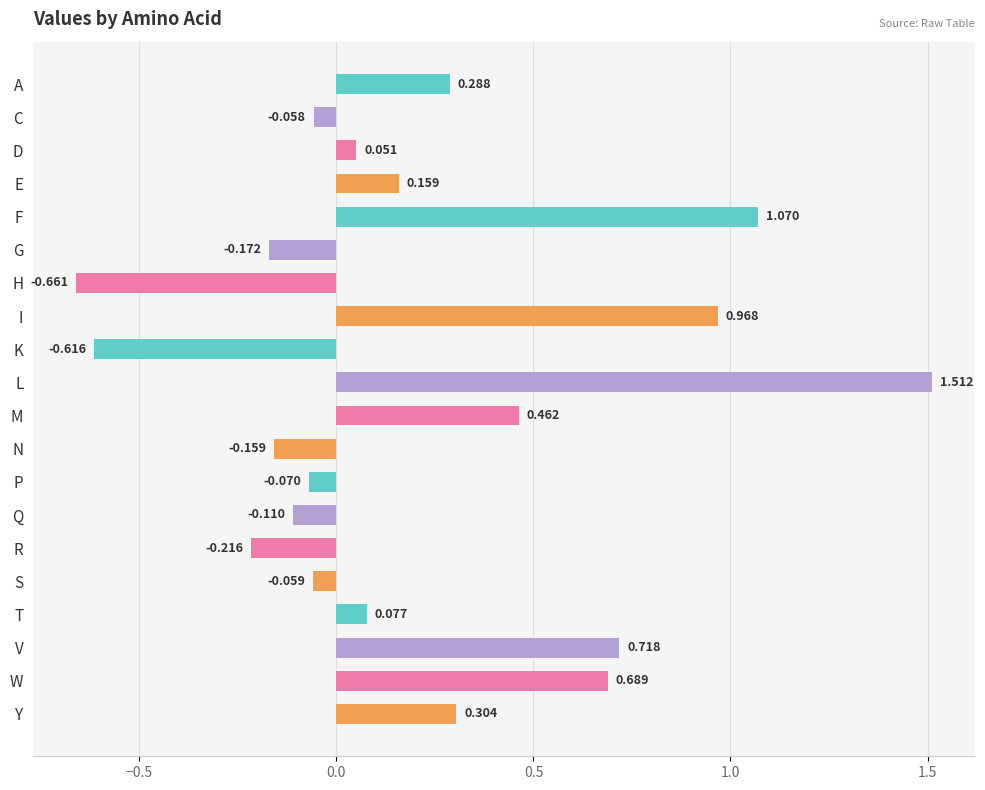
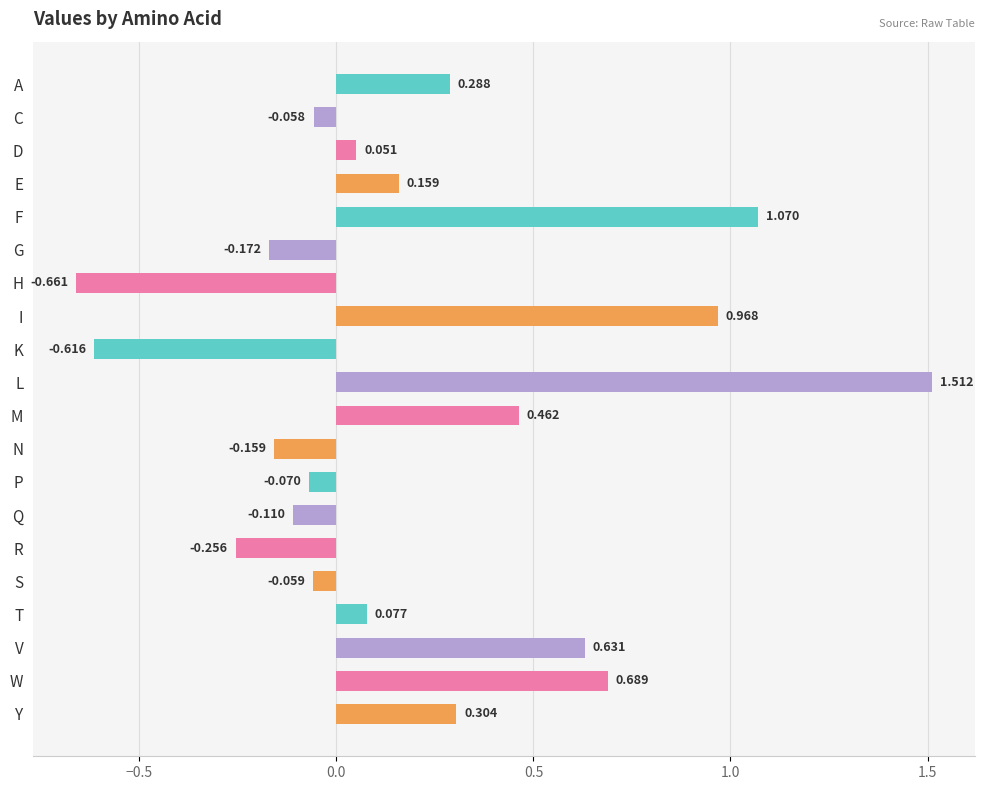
R: -0.216 -> -0.256
V: 0.718 -> 0.631
